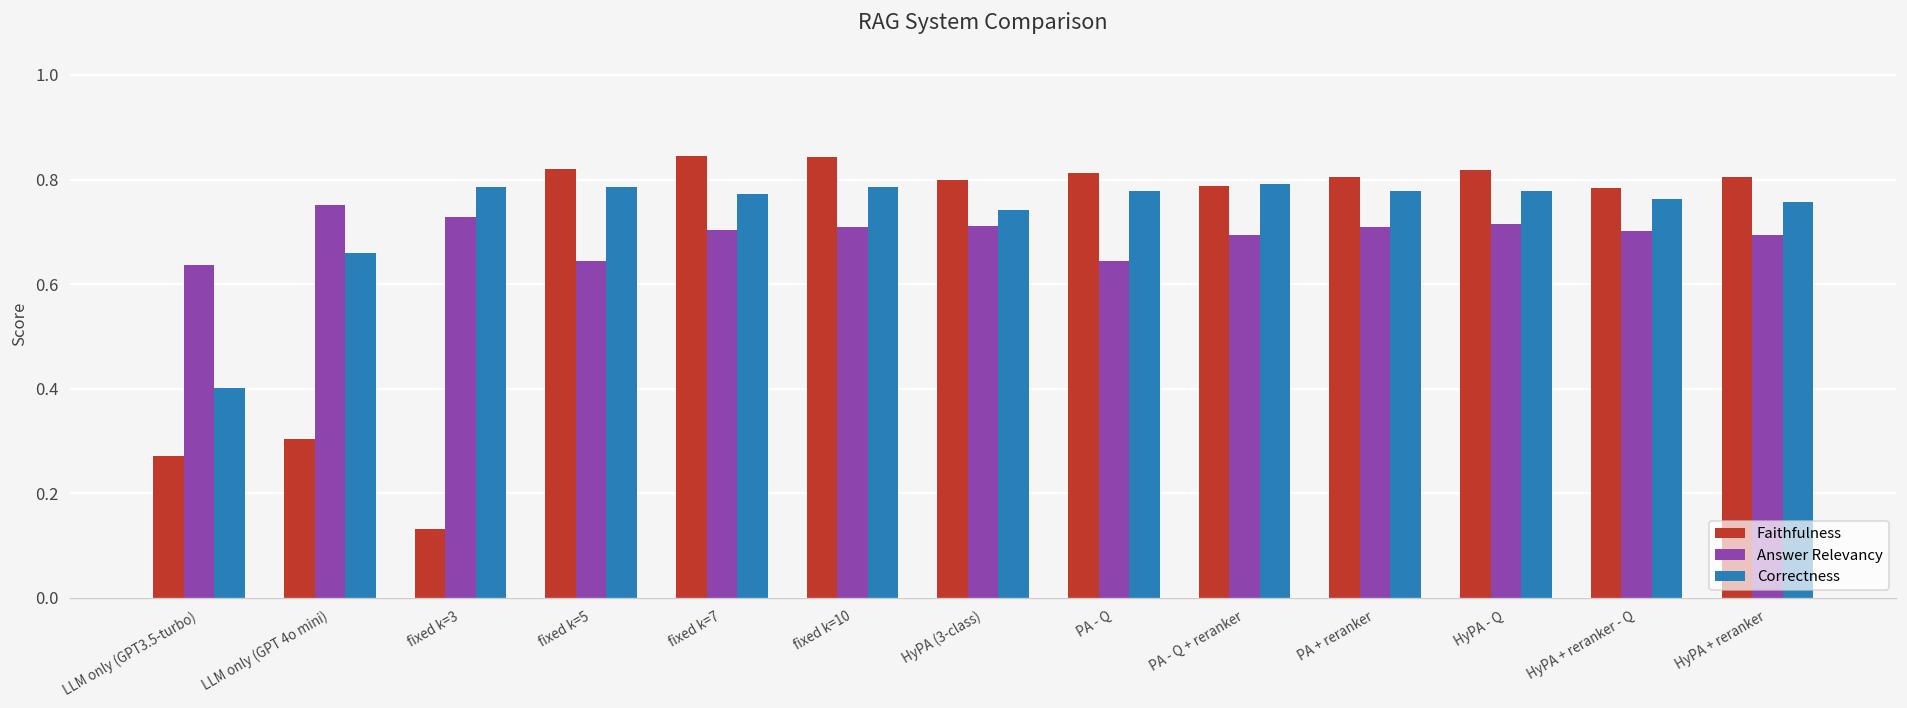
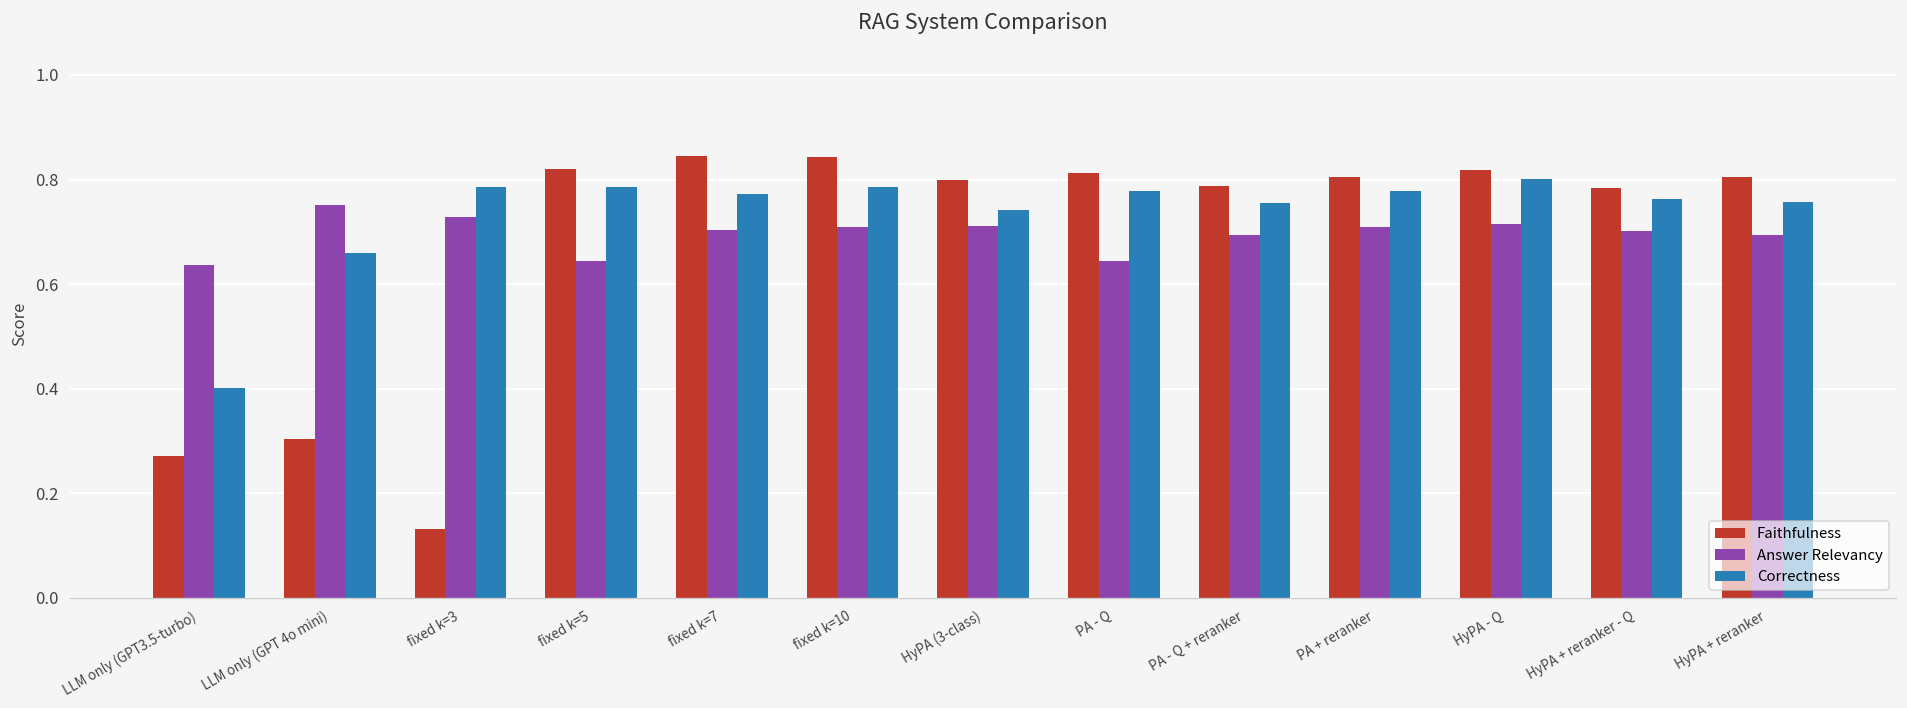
Correctness, PA - Q + reranker: 0.79 -> 0.76
Correctness, HyPA - Q: 0.78 -> 0.80
